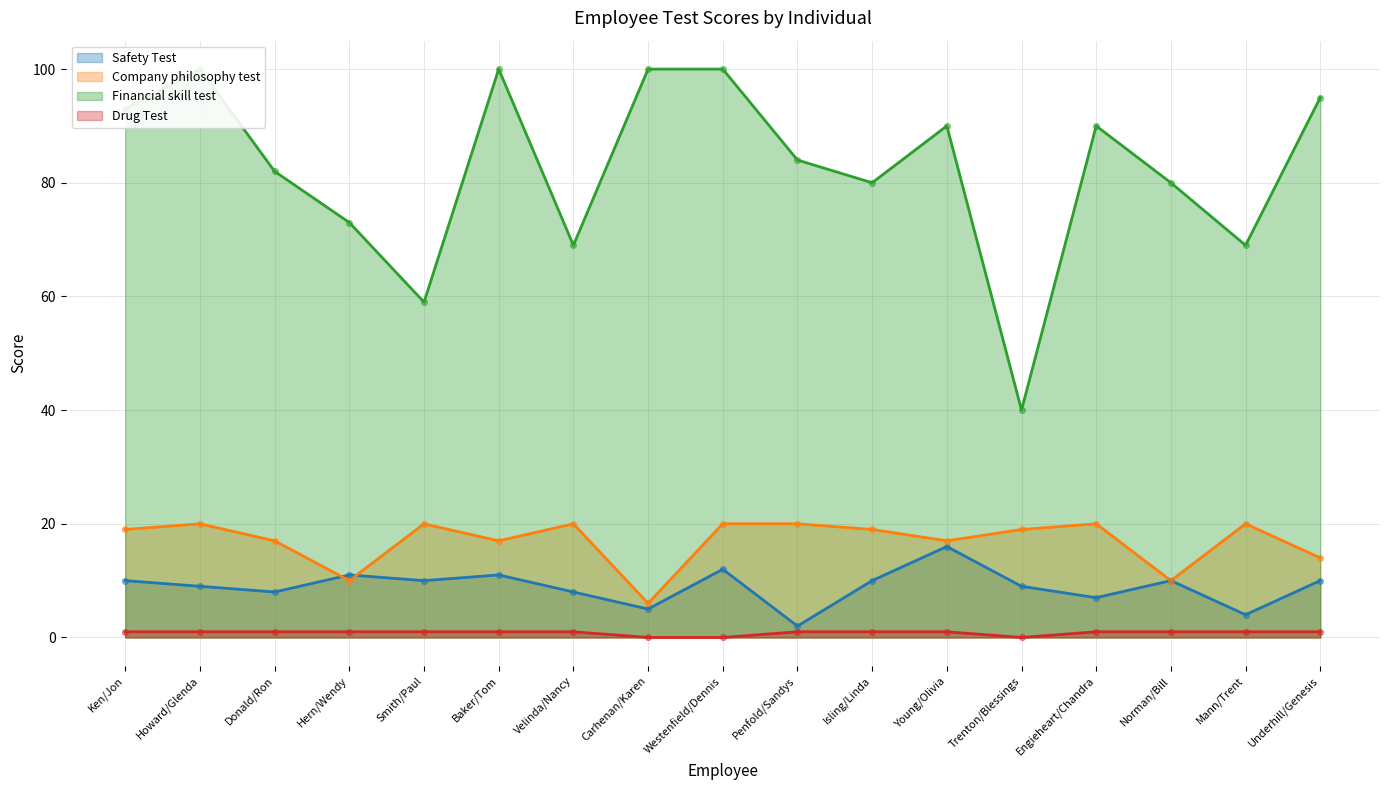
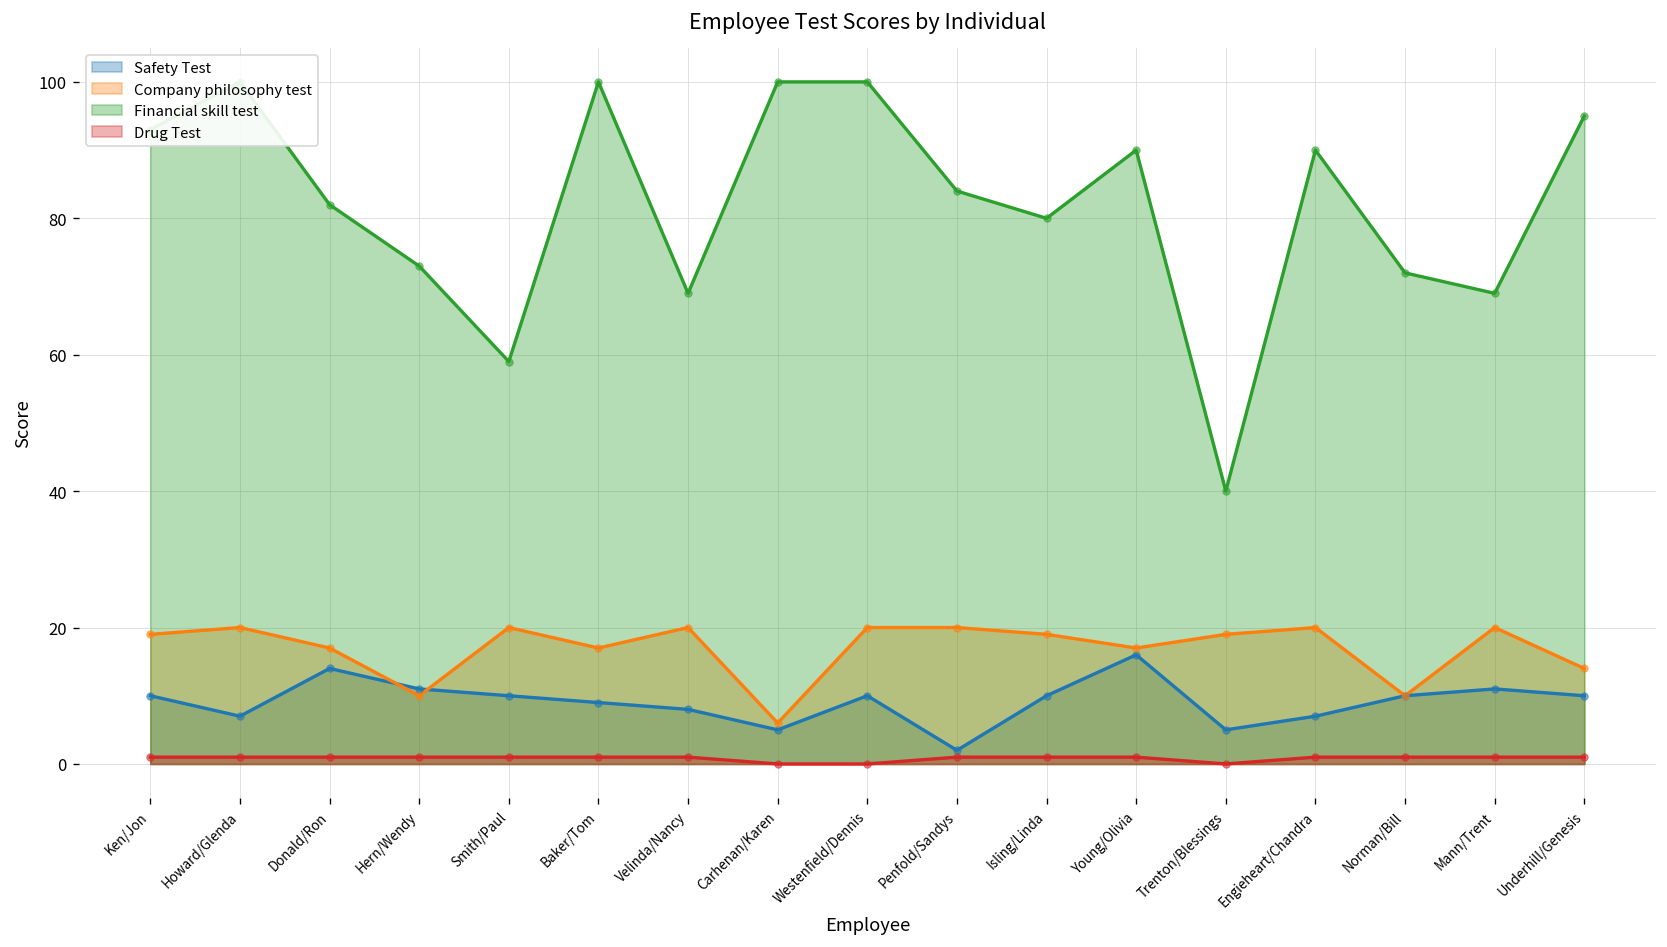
Safety Test, Howard/Glenda: 9 -> 7
Safety Test, Donald/Ron: 8 -> 14
Safety Test, Baker/Tom: 11 -> 9
Safety Test, Westenfield/Dennis: 12 -> 10
Safety Test, Trenton/Blessings: 9 -> 5
Financial skill test, Norman/Bill: 80 -> 72
Safety Test, Mann/Trent: 4 -> 11
